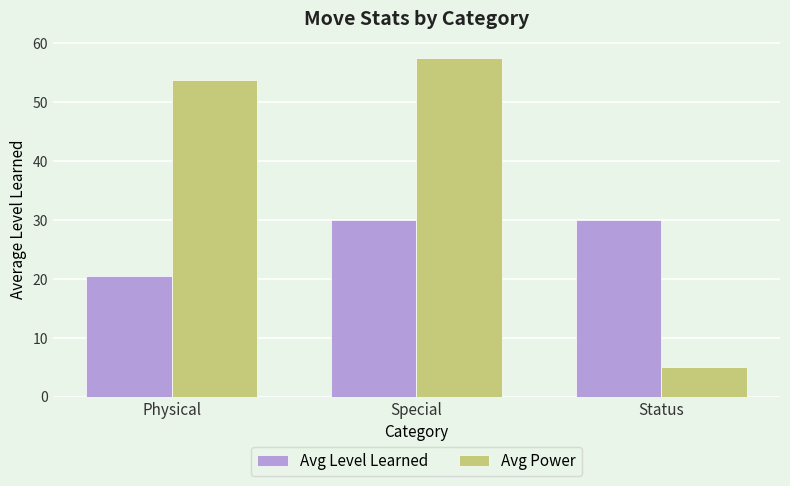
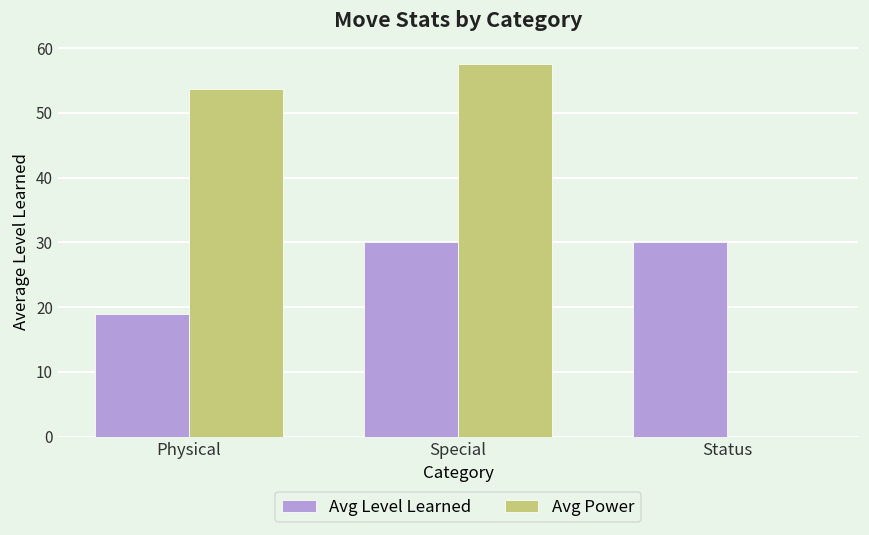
Avg Level Learned, Physical: 21 -> 19
Avg Power, Status: 5 -> 0
